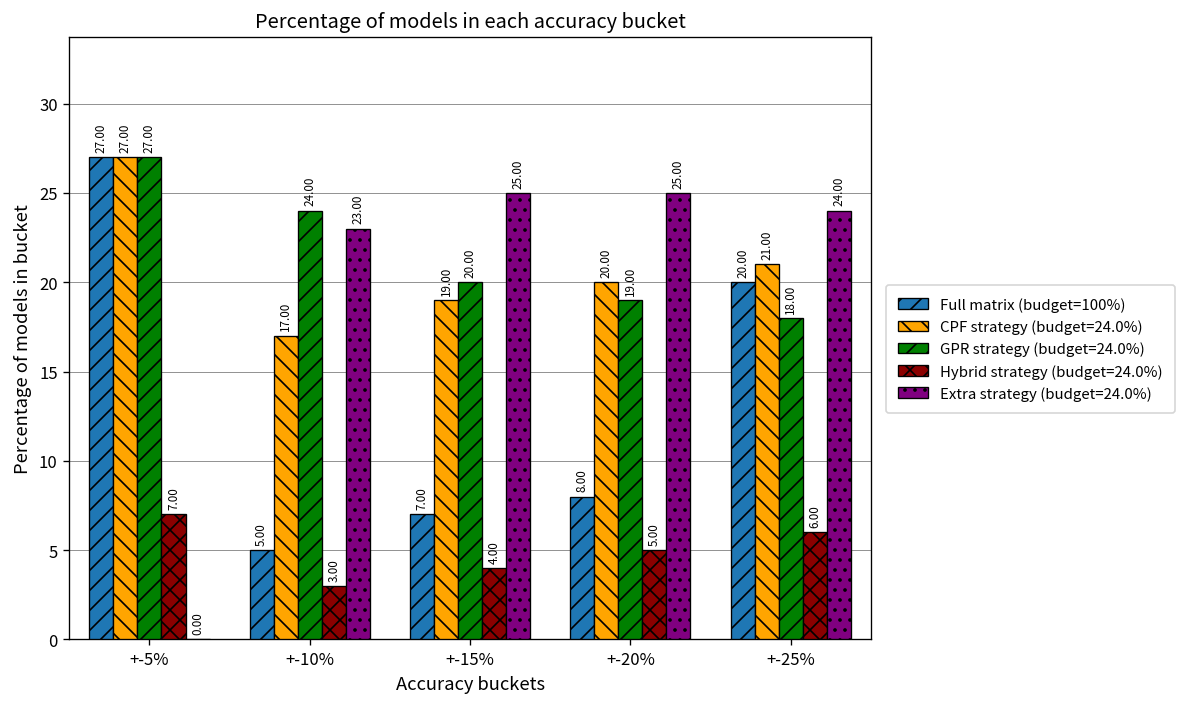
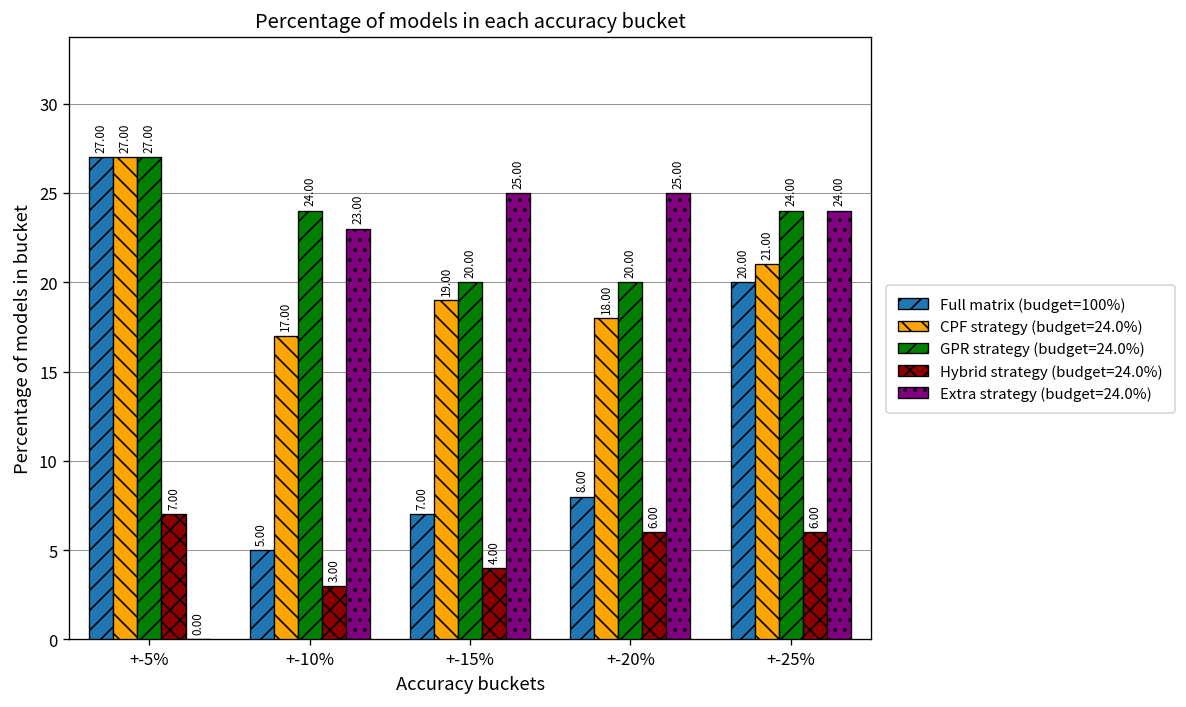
CPF strategy (budget=24.0%), +-20%: 20.00 -> 18.00
GPR strategy (budget=24.0%), +-20%: 19.00 -> 20.00
Hybrid strategy (budget=24.0%), +-20%: 5.00 -> 6.00
GPR strategy (budget=24.0%), +-25%: 18.00 -> 24.00
